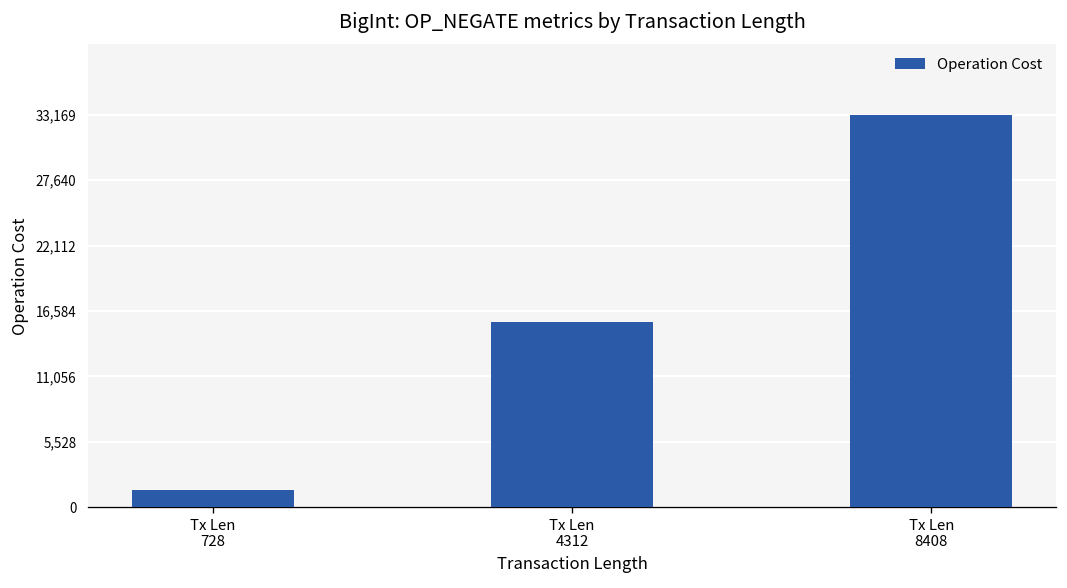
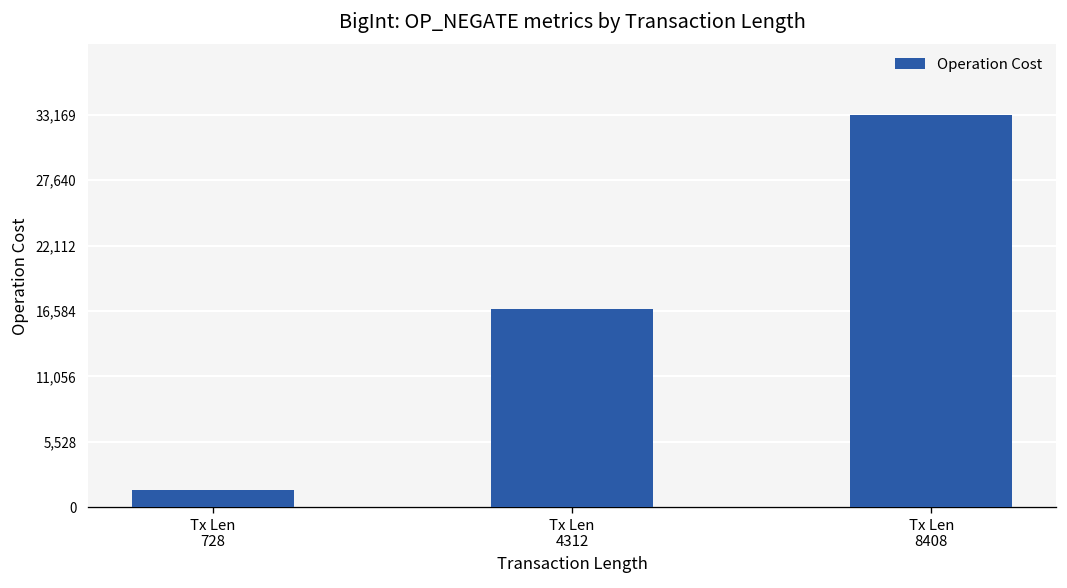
Tx Len 4312: 16,000 -> 17,000
